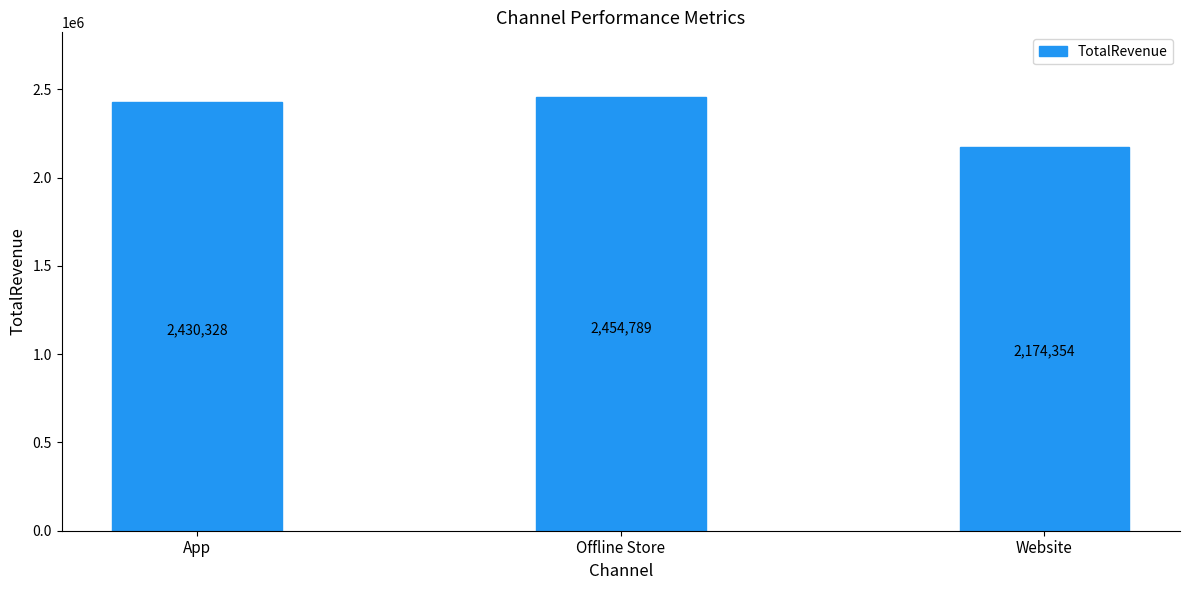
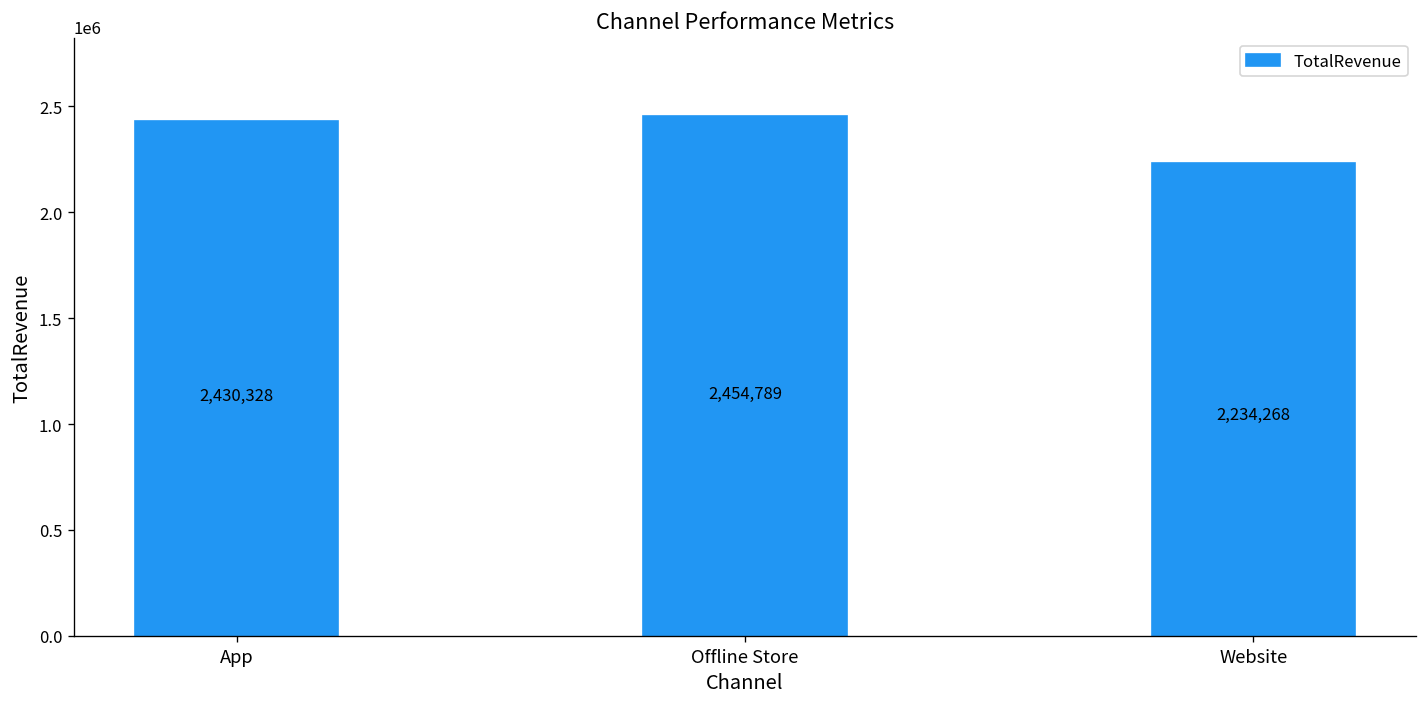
Website: 2,174,354 -> 2,234,268
